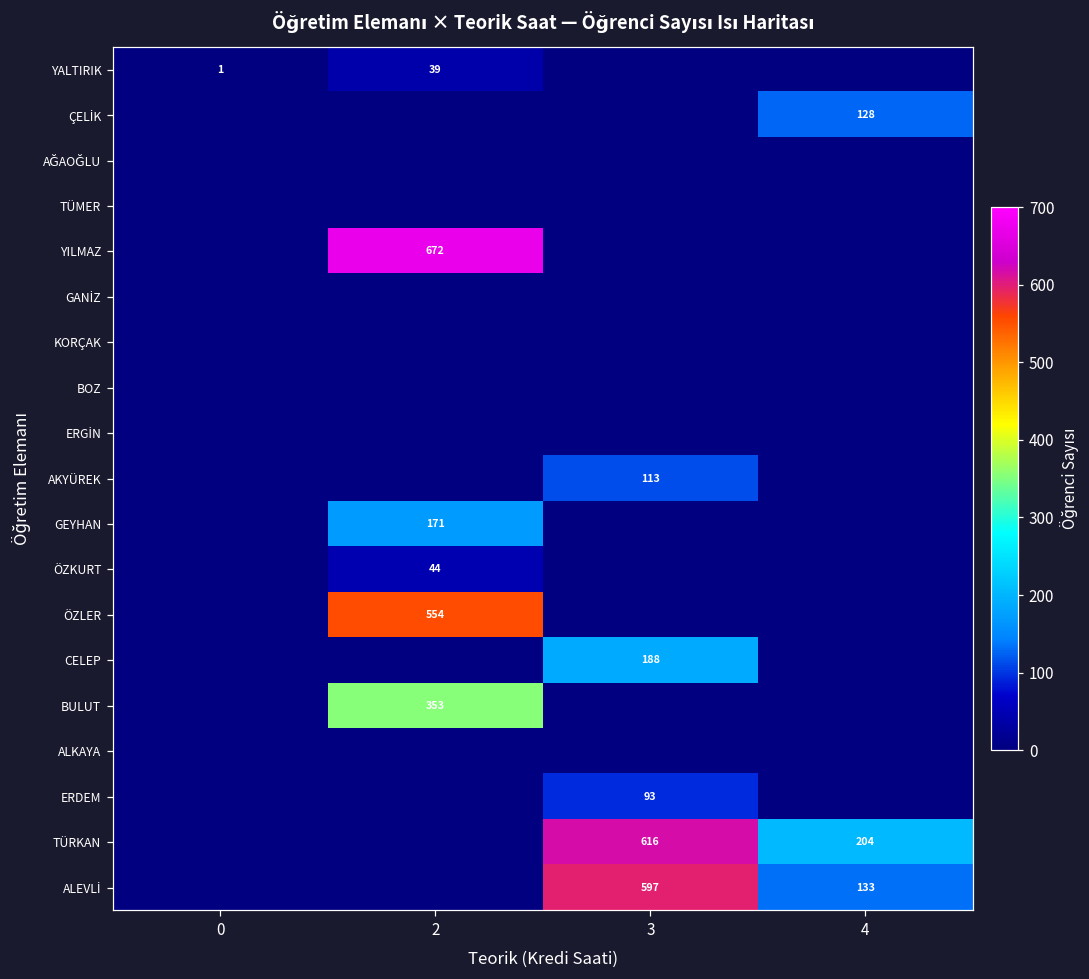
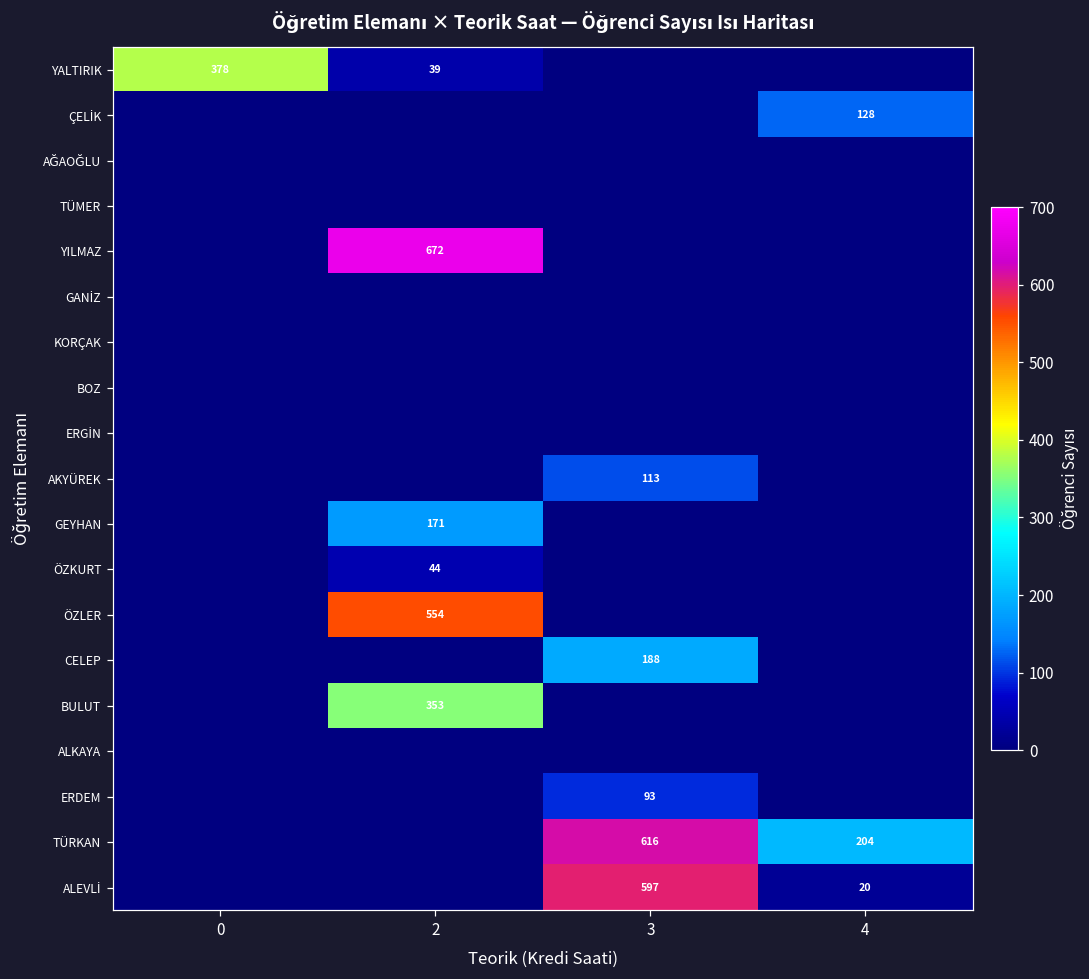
YALTIRIK, 0: 1 -> 378
ALEVLİ, 4: 133 -> 20
